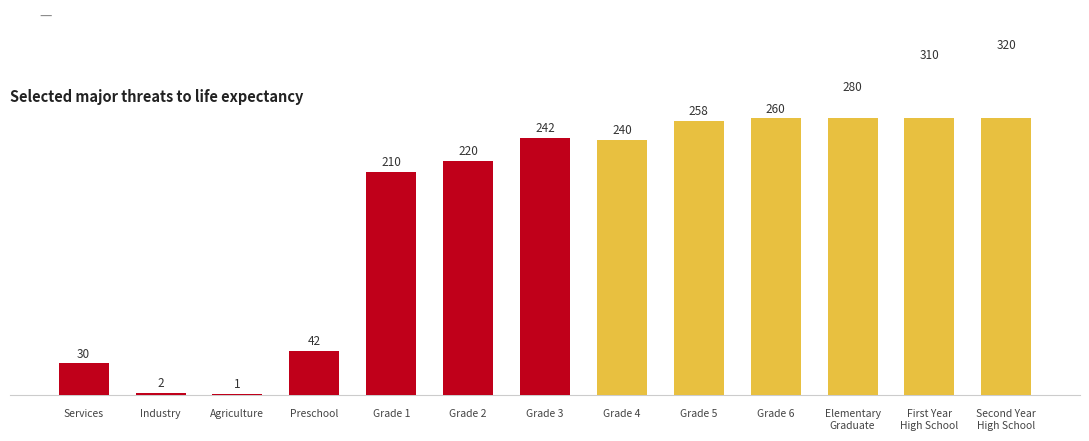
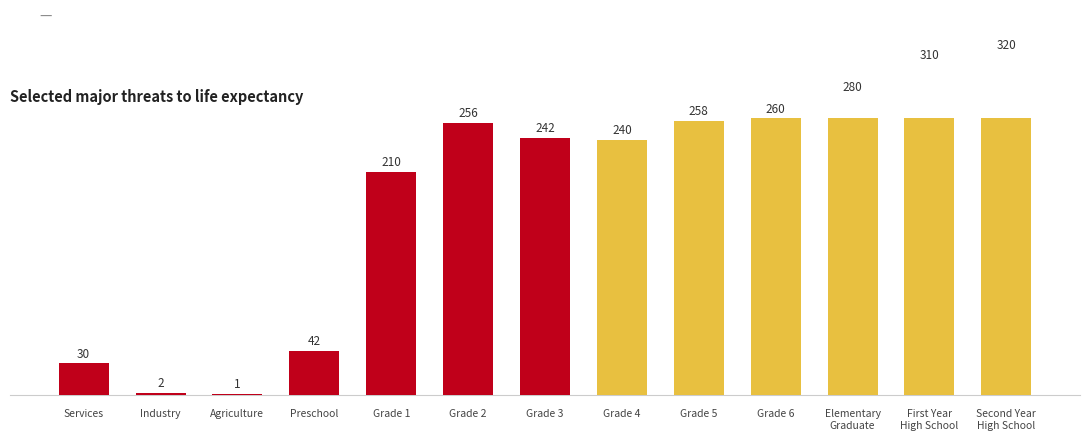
Grade 2: 220 -> 256
